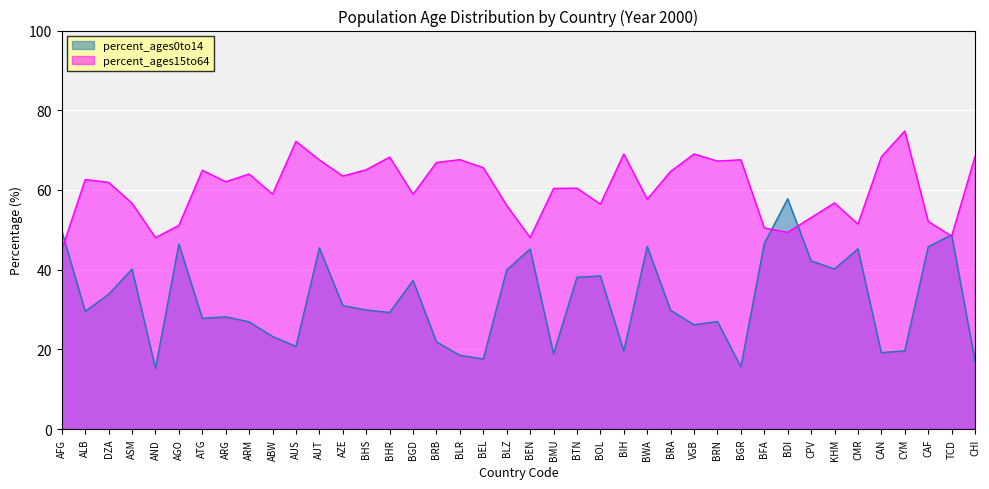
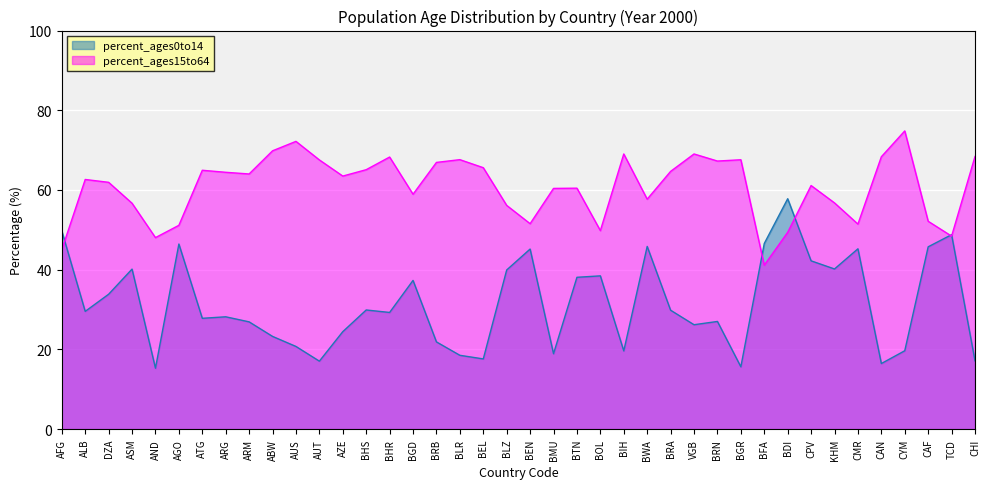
percent_ages15to64, ARG: 62 -> 64
percent_ages15to64, ABW: 59 -> 70
percent_ages0to14, AUT: 45 -> 17
percent_ages0to14, AZE: 31 -> 24
percent_ages15to64, BEN: 48 -> 52
percent_ages15to64, BOL: 56 -> 50
percent_ages15to64, BFA: 50 -> 41
percent_ages15to64, CPV: 53 -> 61
percent_ages0to14, CAN: 19 -> 16
